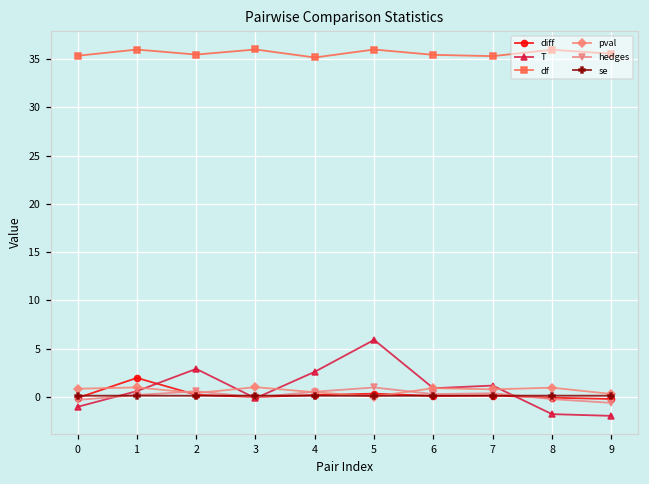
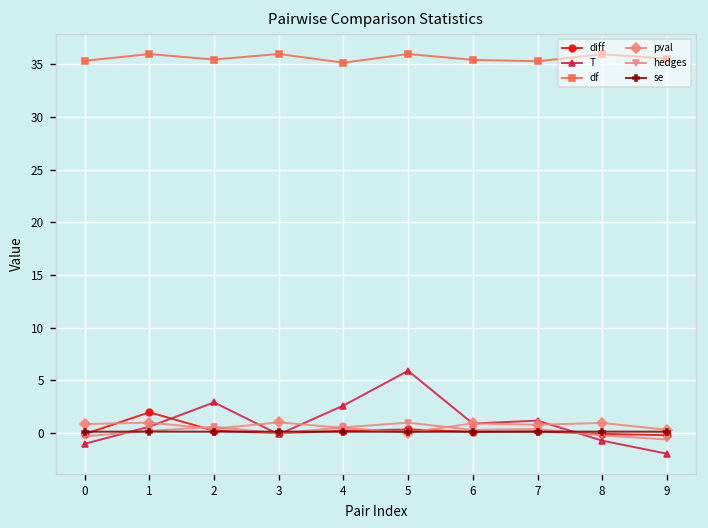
T, 8: -2 -> -1
